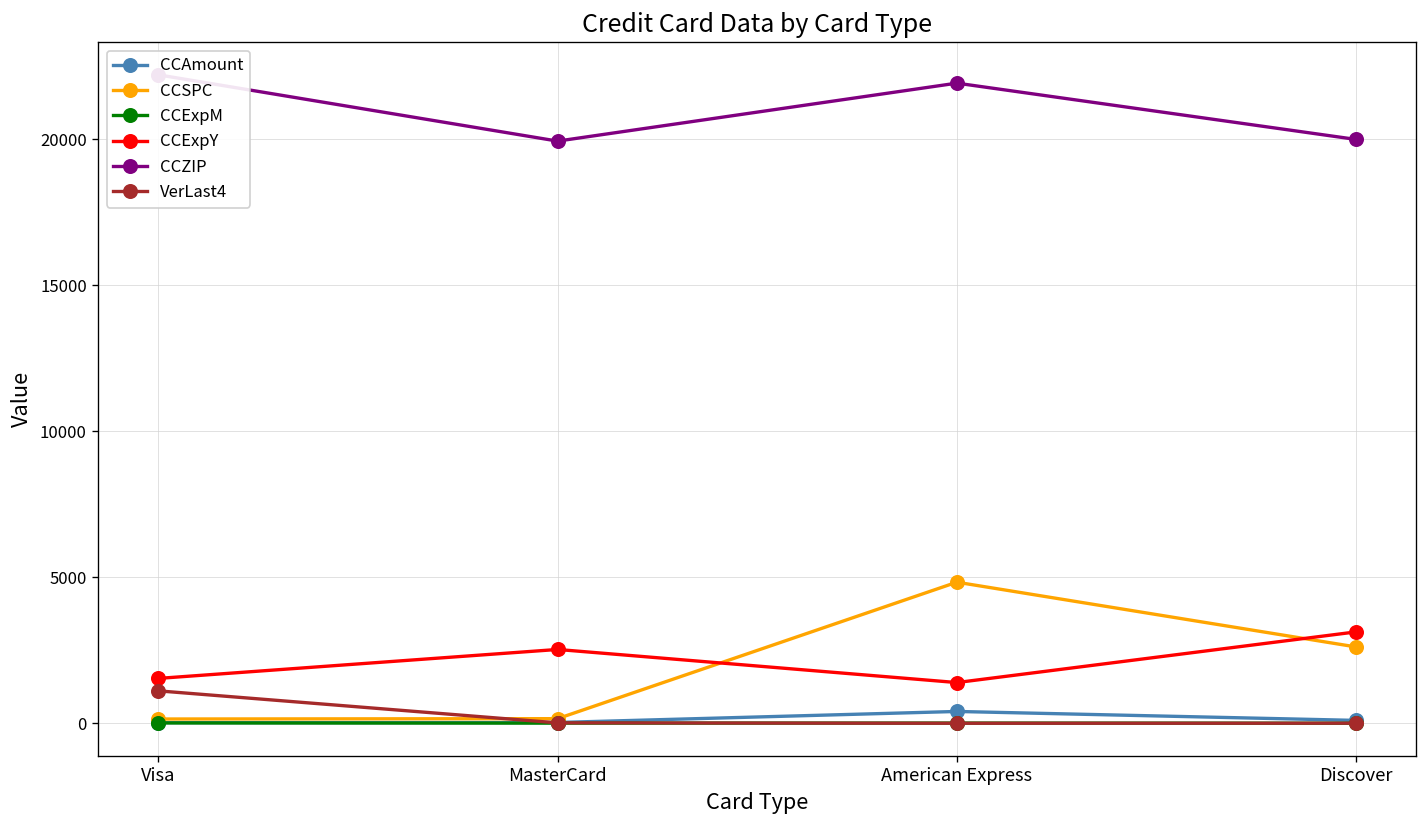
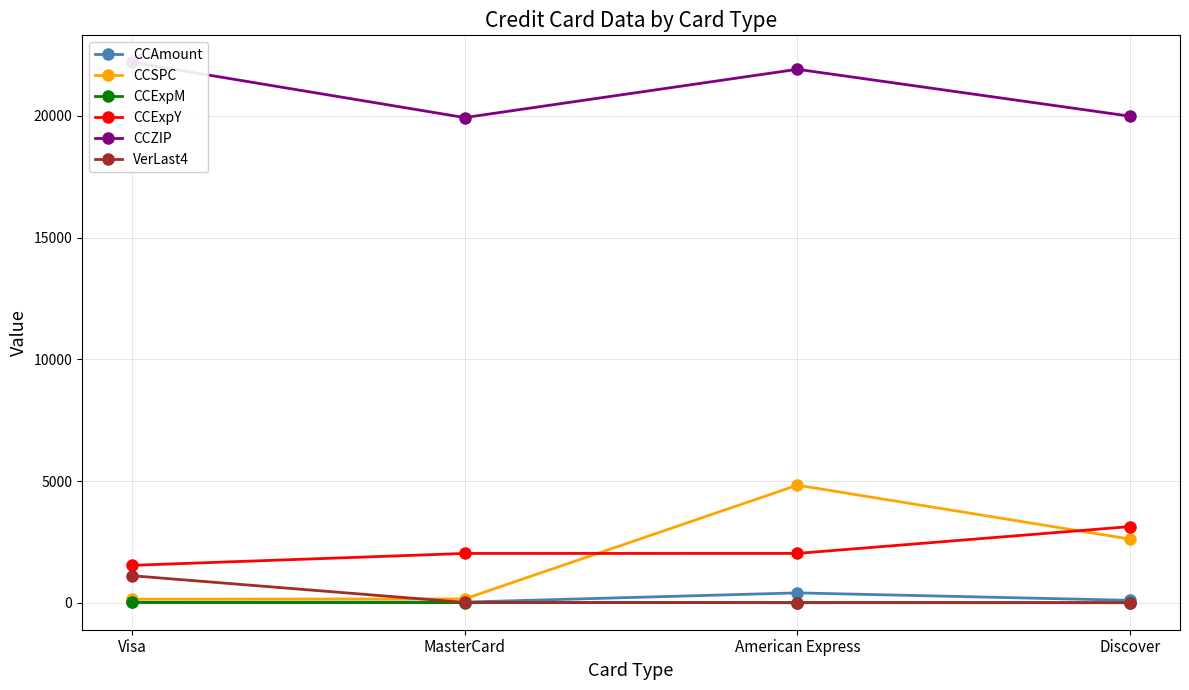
CCExpY, MasterCard: 2500 -> 2000
CCExpY, American Express: 1400 -> 2000
